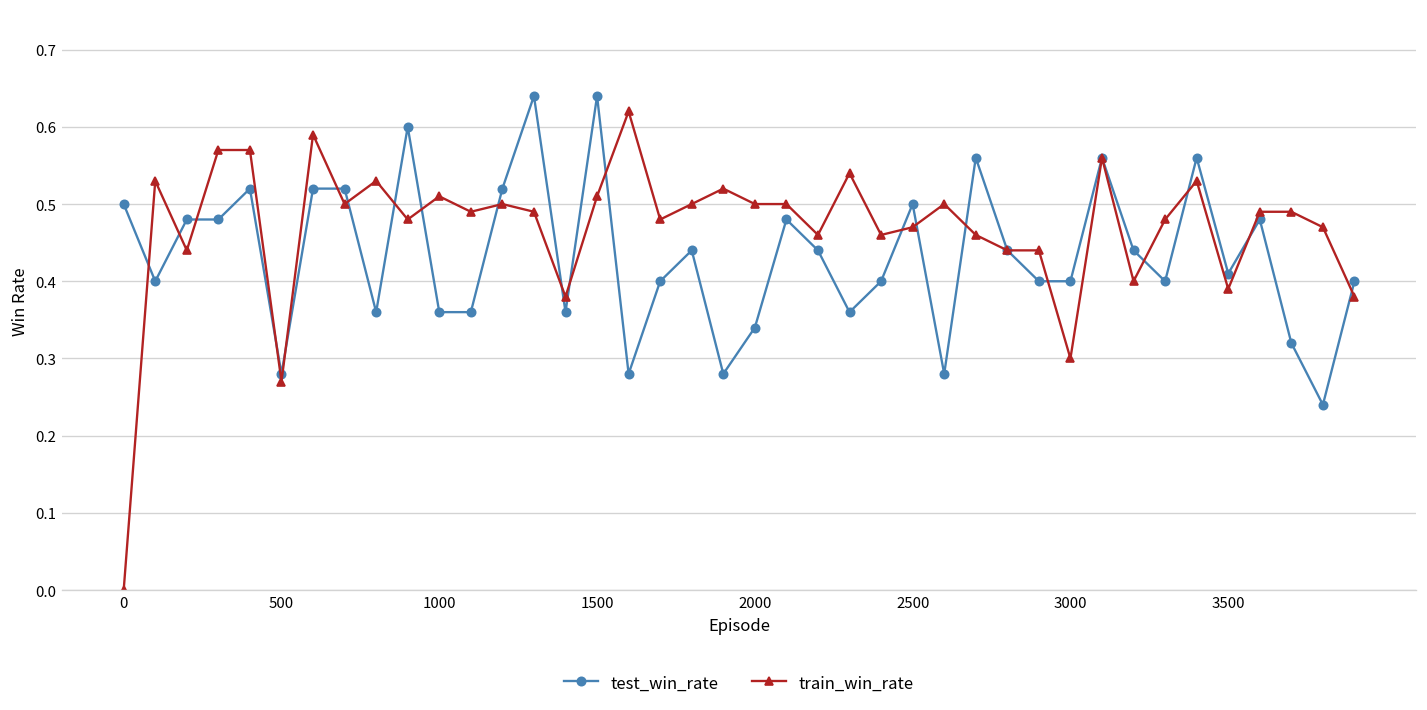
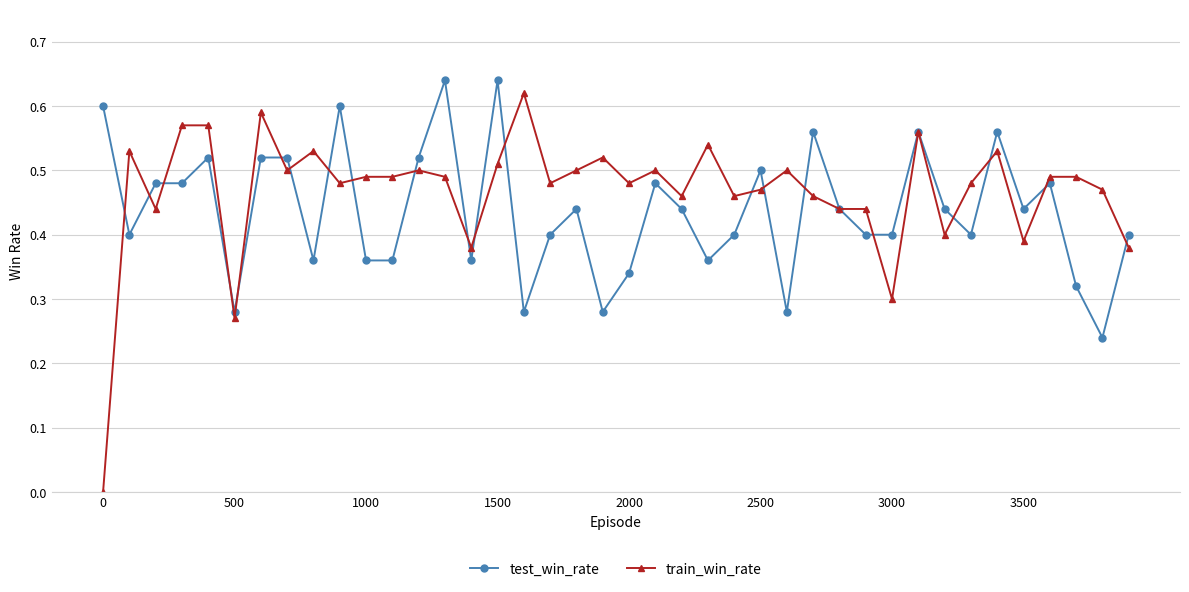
test_win_rate, 0: 0.5 -> 0.6
train_win_rate, 1000: 0.51 -> 0.49
train_win_rate, 2000: 0.50 -> 0.48
test_win_rate, 3500: 0.41 -> 0.44
